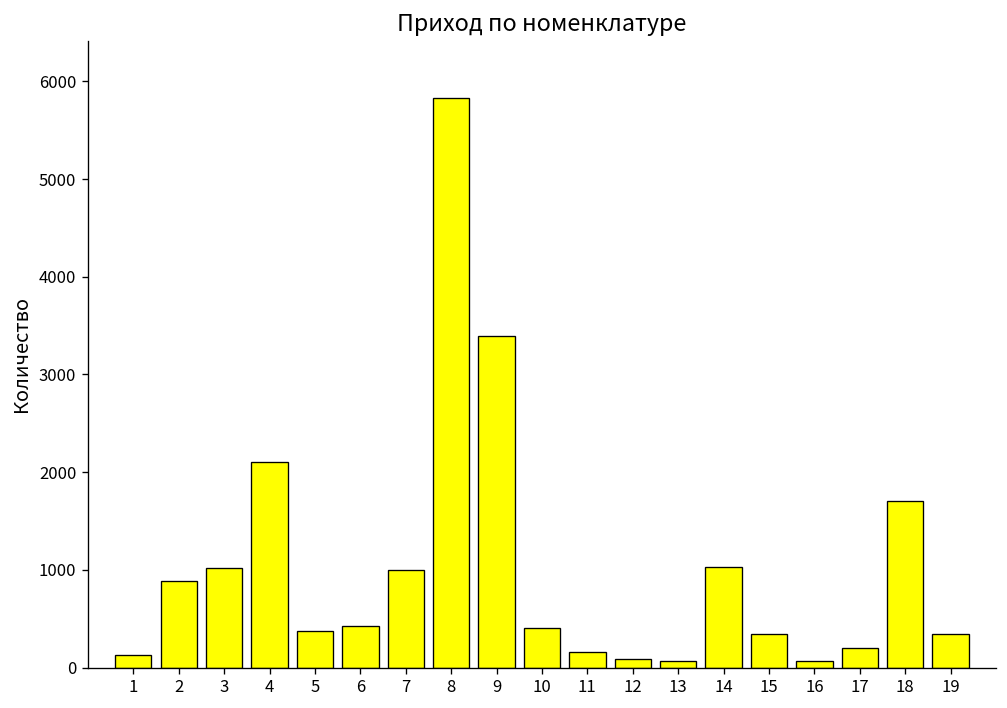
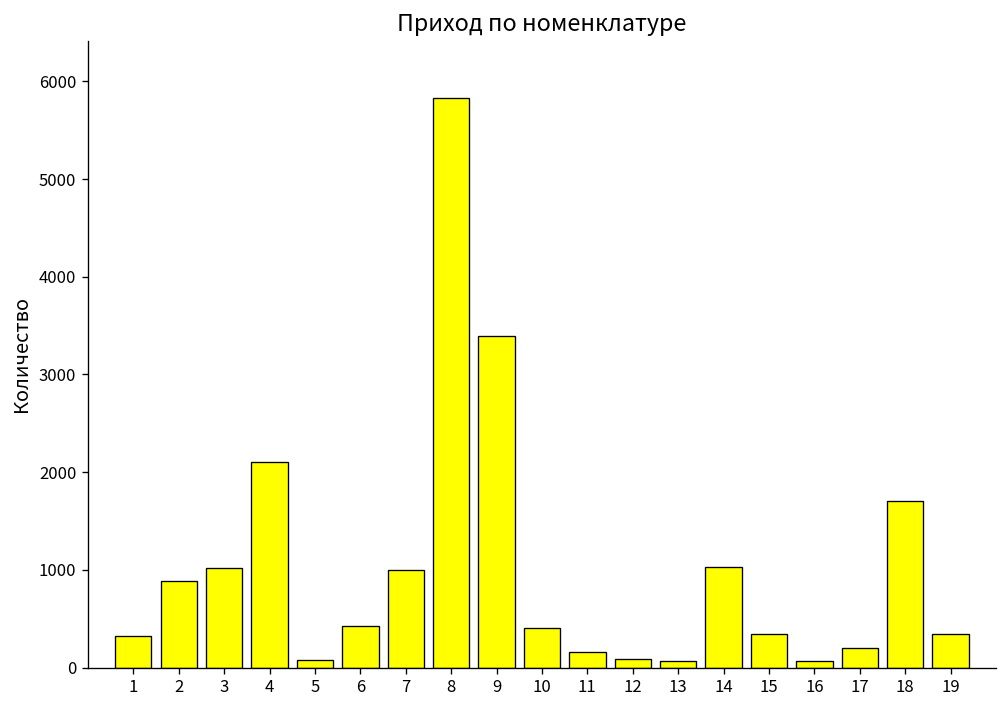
1: 100 -> 300
5: 400 -> 100
